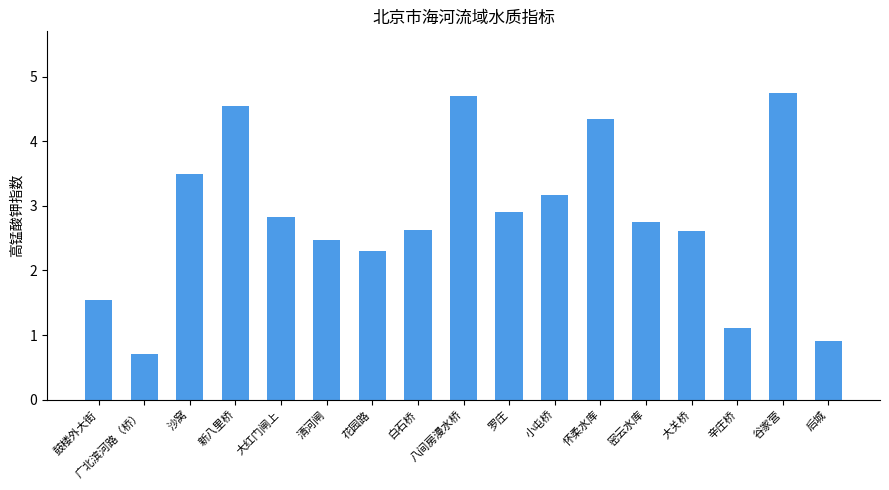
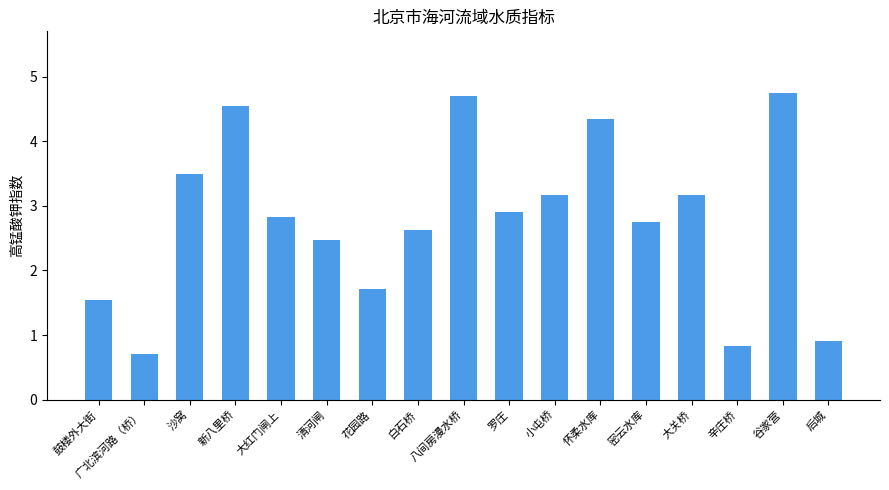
花园路: 2.3 -> 1.7
大关桥: 2.6 -> 3.2
辛庄桥: 1.1 -> 0.8
